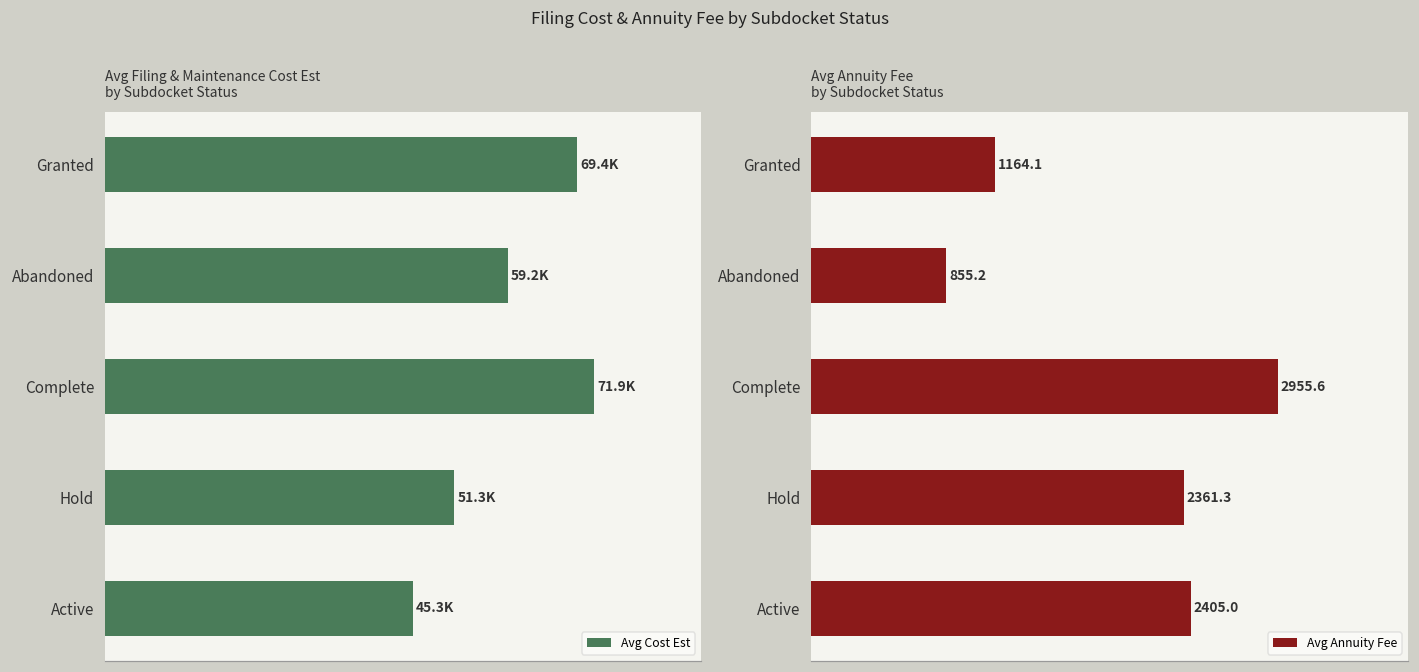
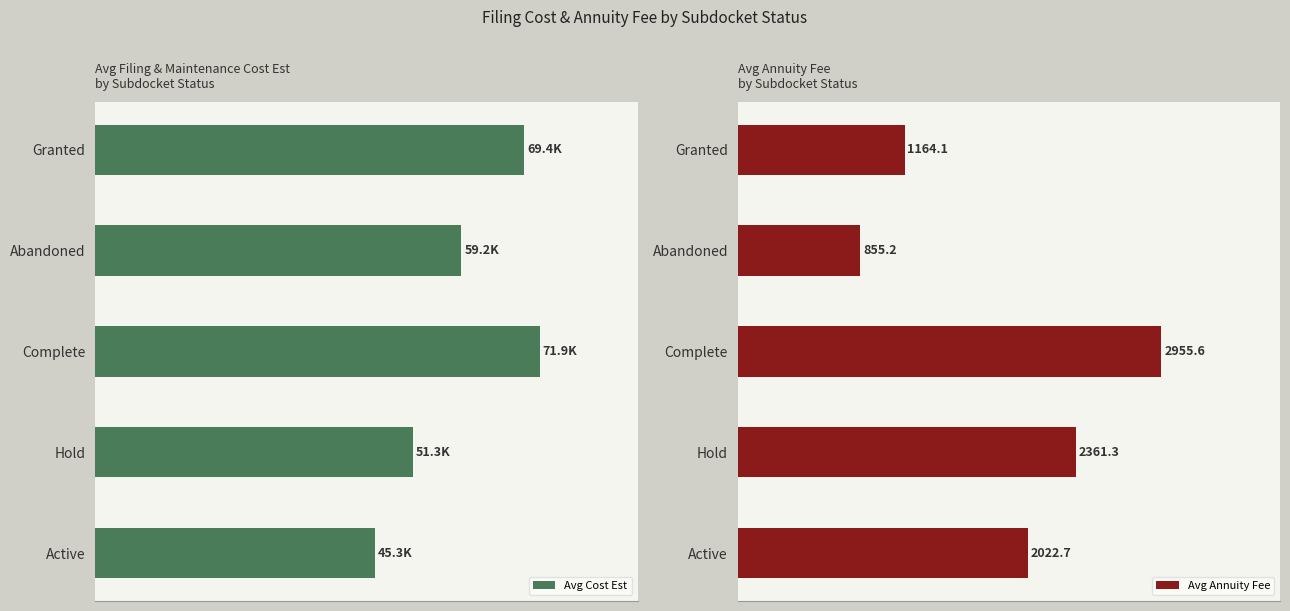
Avg Annuity Fee by Subdocket Status, Active: 2405.0 -> 2022.7
